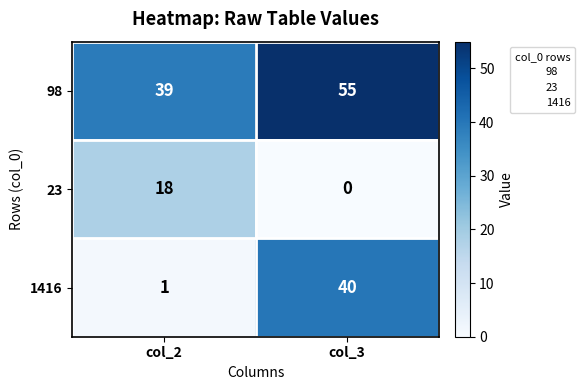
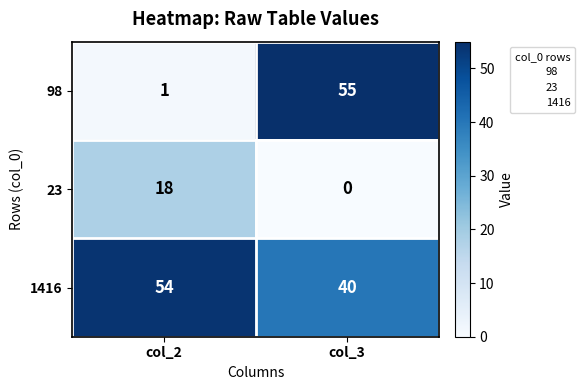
98, col_2: 39 -> 1
1416, col_2: 1 -> 54
